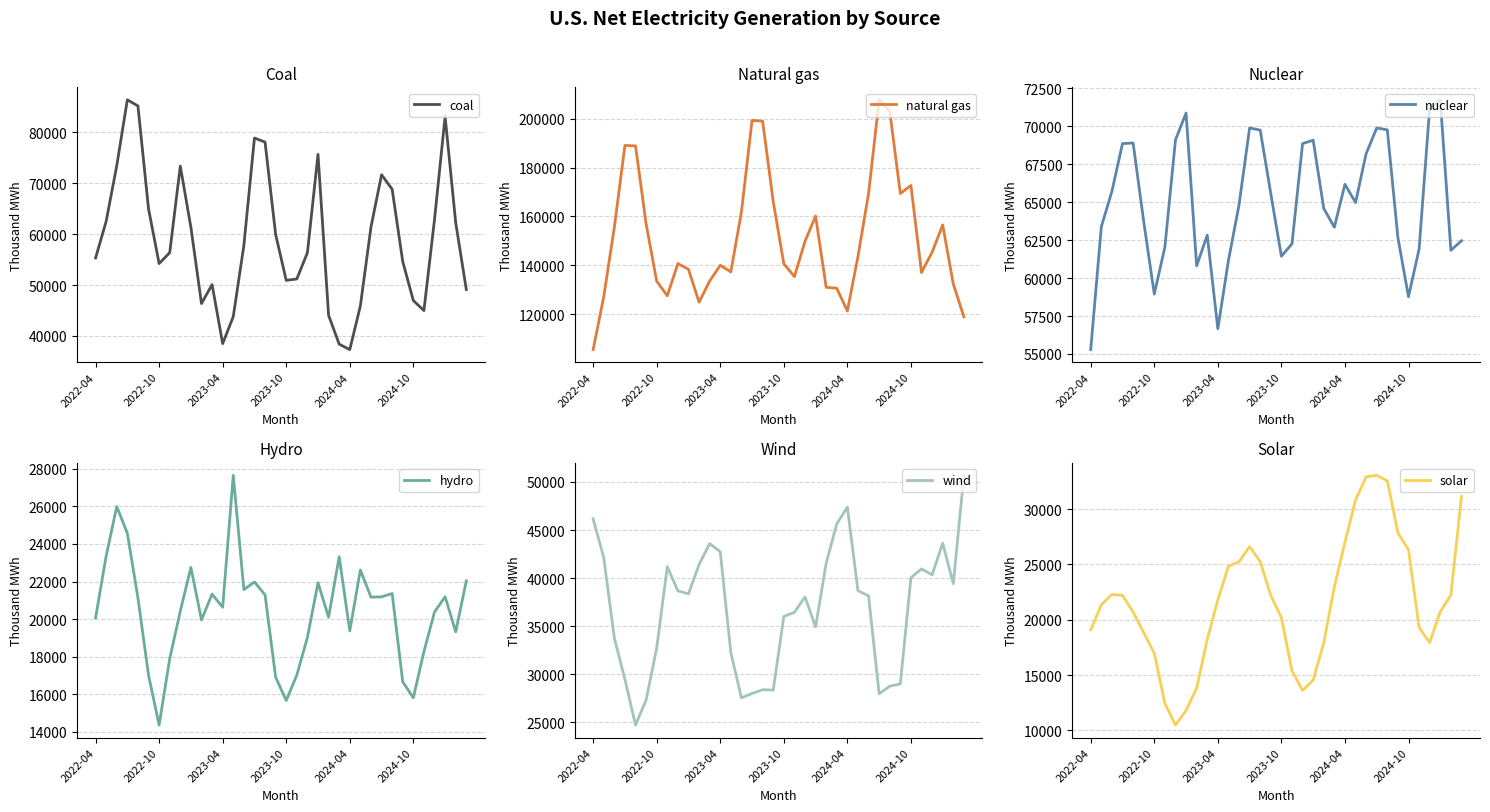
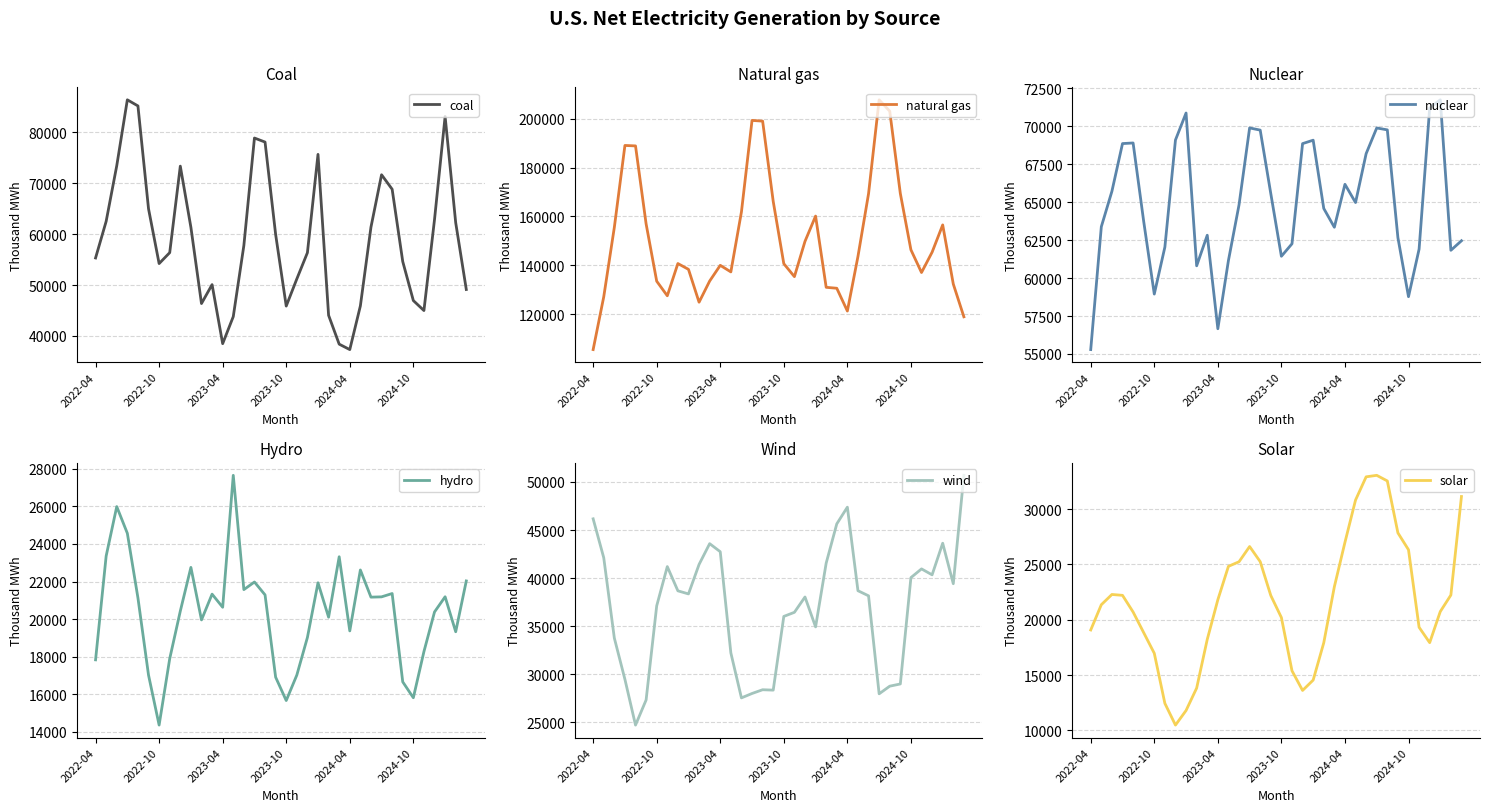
Coal, 2023-10: 51000 -> 46000
Natural gas, 2024-10: 173000 -> 146000
Hydro, 2022-04: 20100 -> 17800
Wind, 2022-10: 33000 -> 37000
